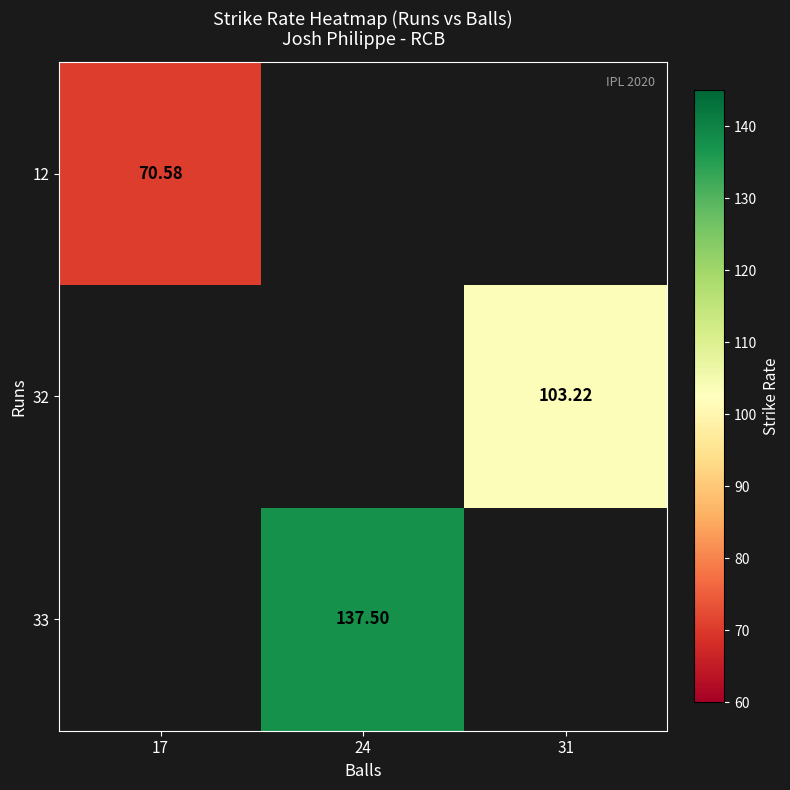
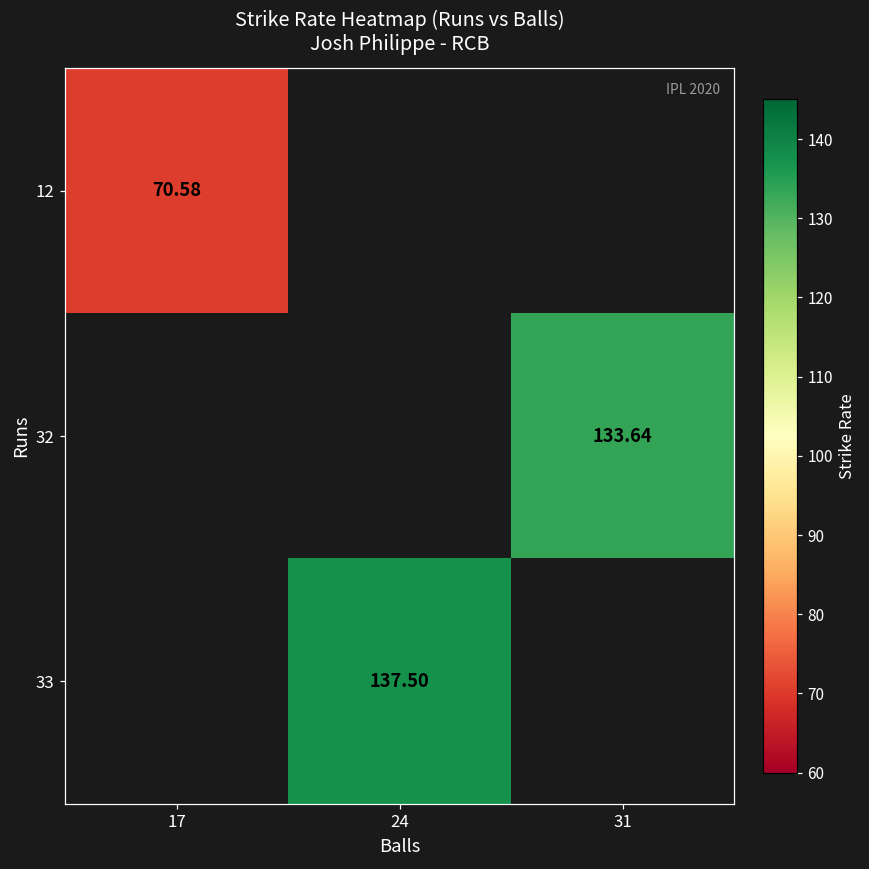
32, 31: 103.22 -> 133.64
